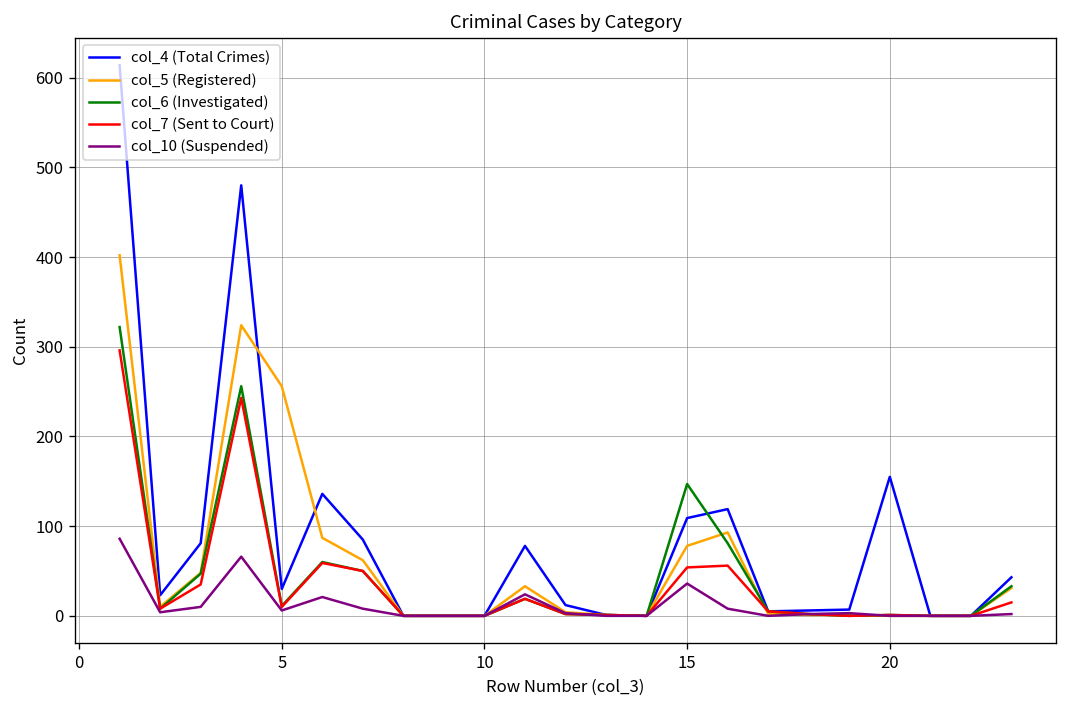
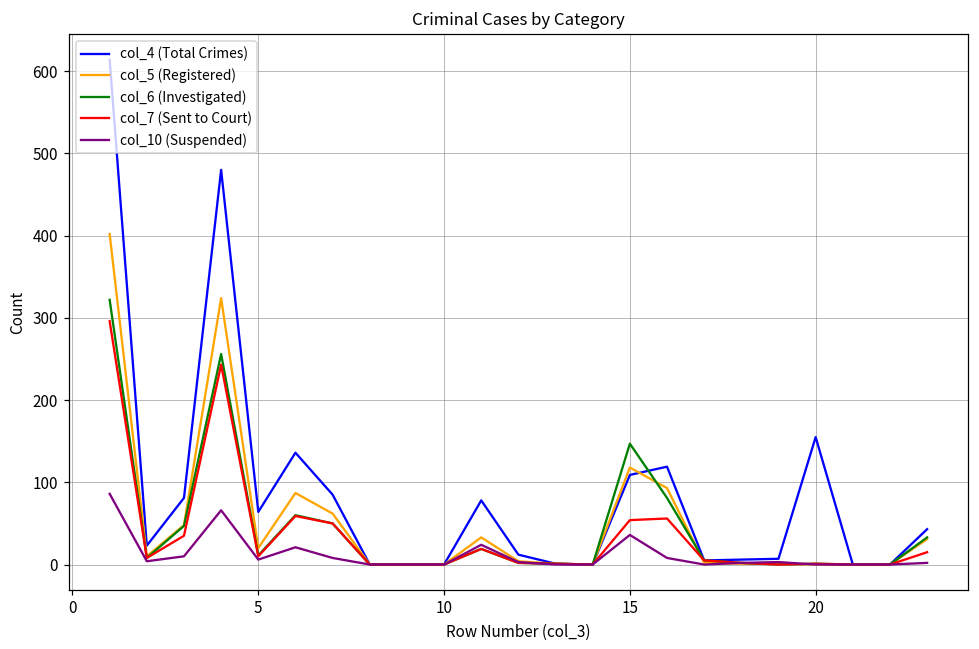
col_4 (Total Crimes), 5: 30 -> 60
col_5 (Registered), 5: 260 -> 20
col_5 (Registered), 15: 80 -> 120
